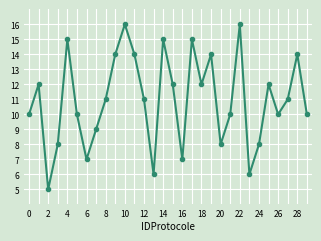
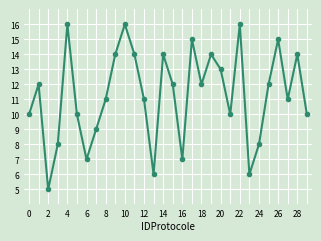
4: 15 -> 16
14: 15 -> 14
20: 8 -> 13
26: 10 -> 15
